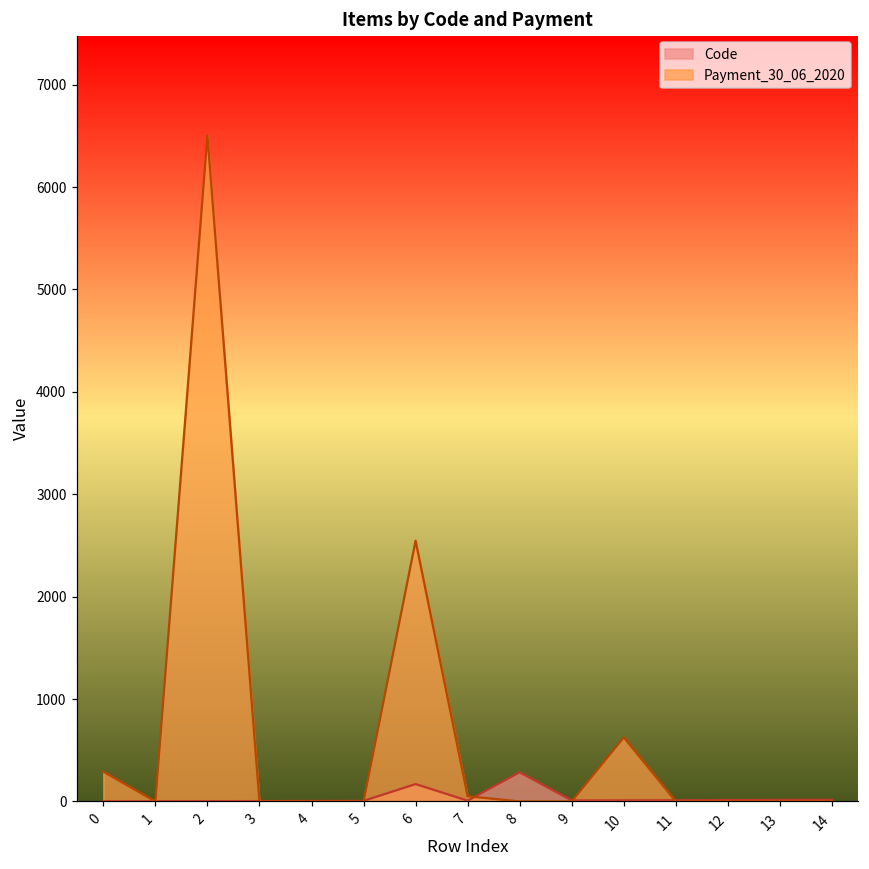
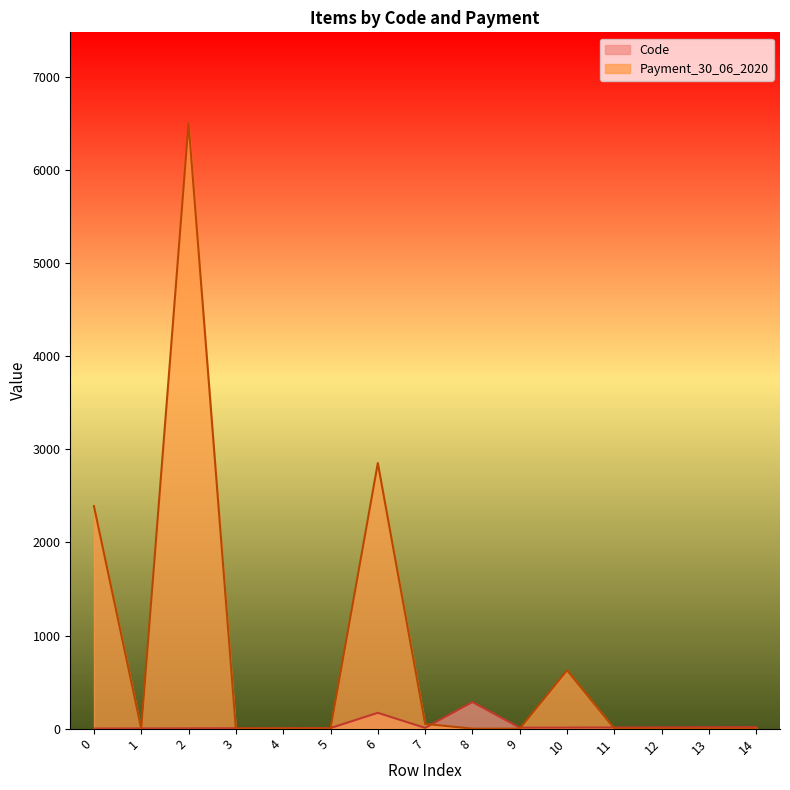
Payment_30_06_2020, 0: 300 -> 2400
Payment_30_06_2020, 6: 2500 -> 2900
